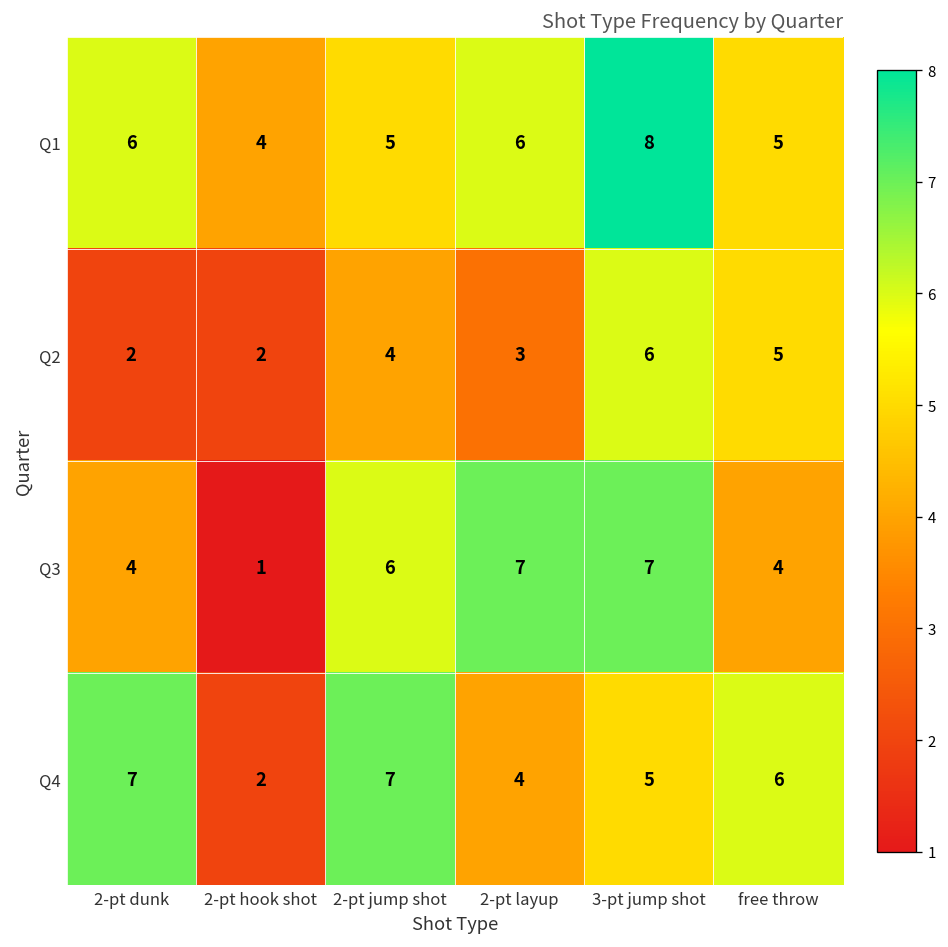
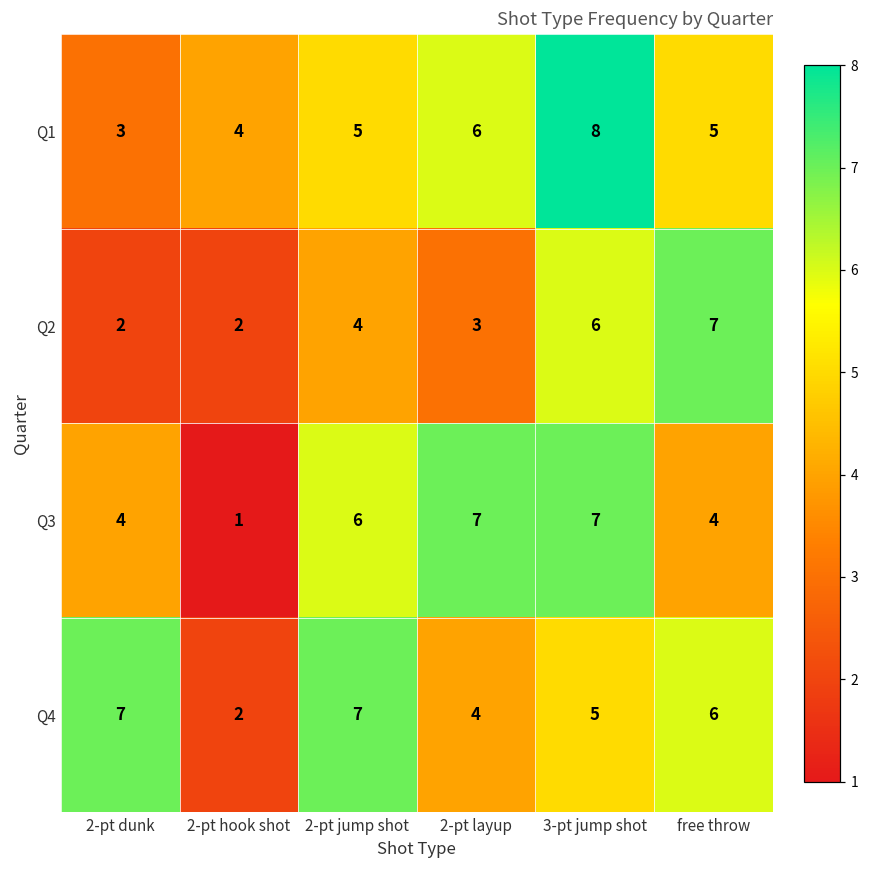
Q1, 2-pt dunk: 6 -> 3
Q2, free throw: 5 -> 7
